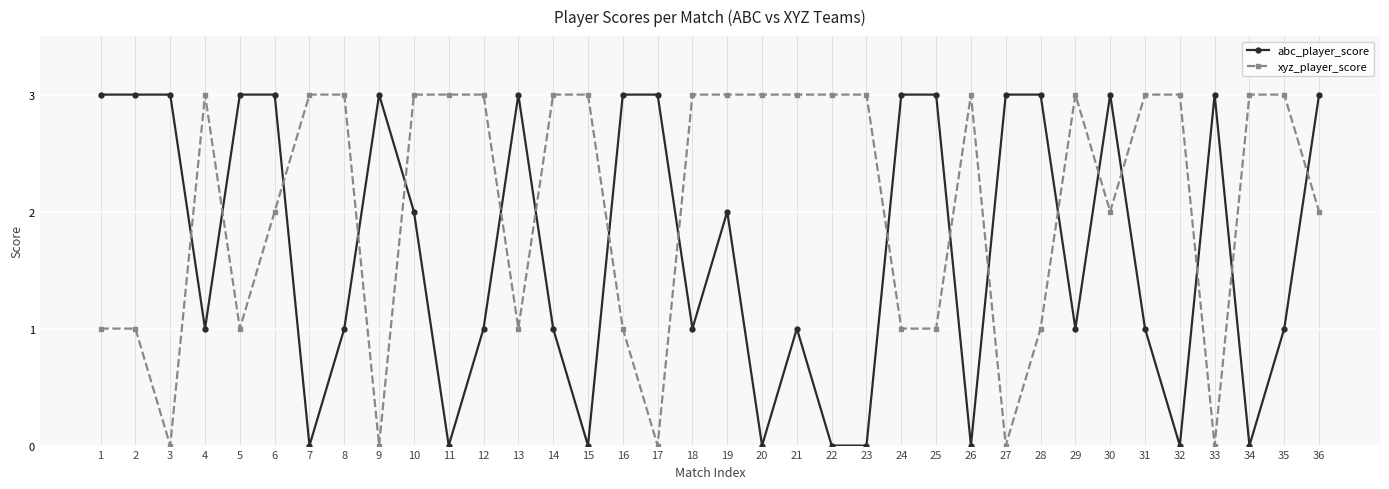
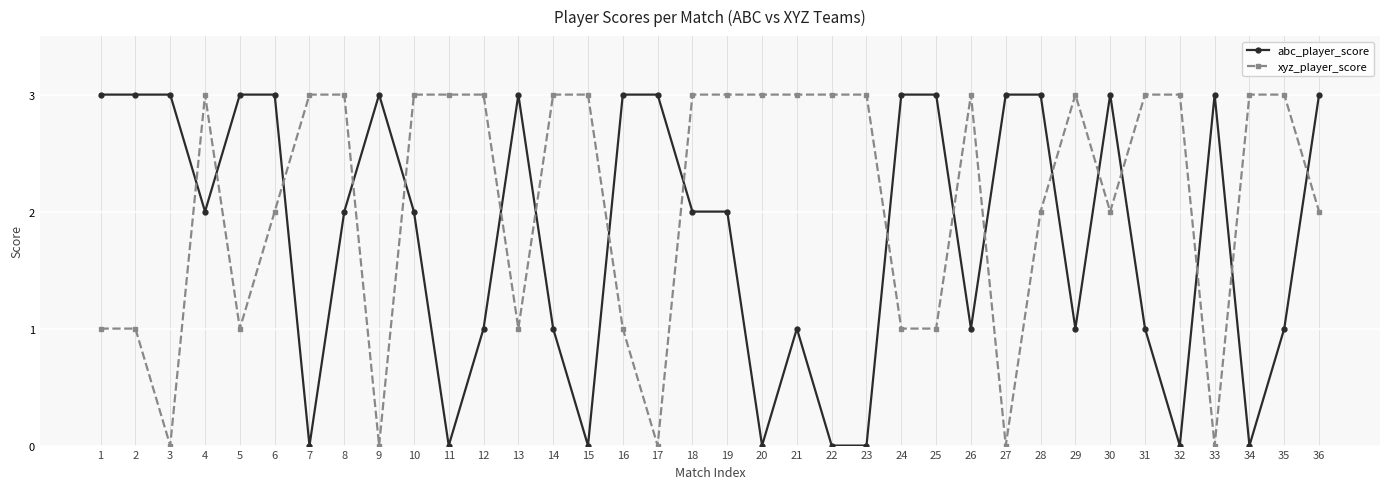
abc_player_score, 4: 1 -> 2
abc_player_score, 8: 1 -> 2
abc_player_score, 18: 1 -> 2
abc_player_score, 26: 0 -> 1
xyz_player_score, 28: 1 -> 2
